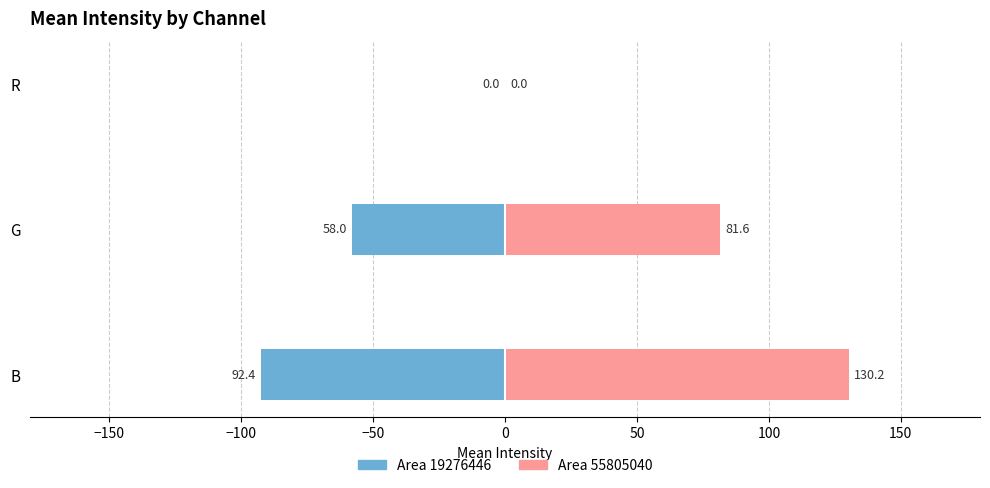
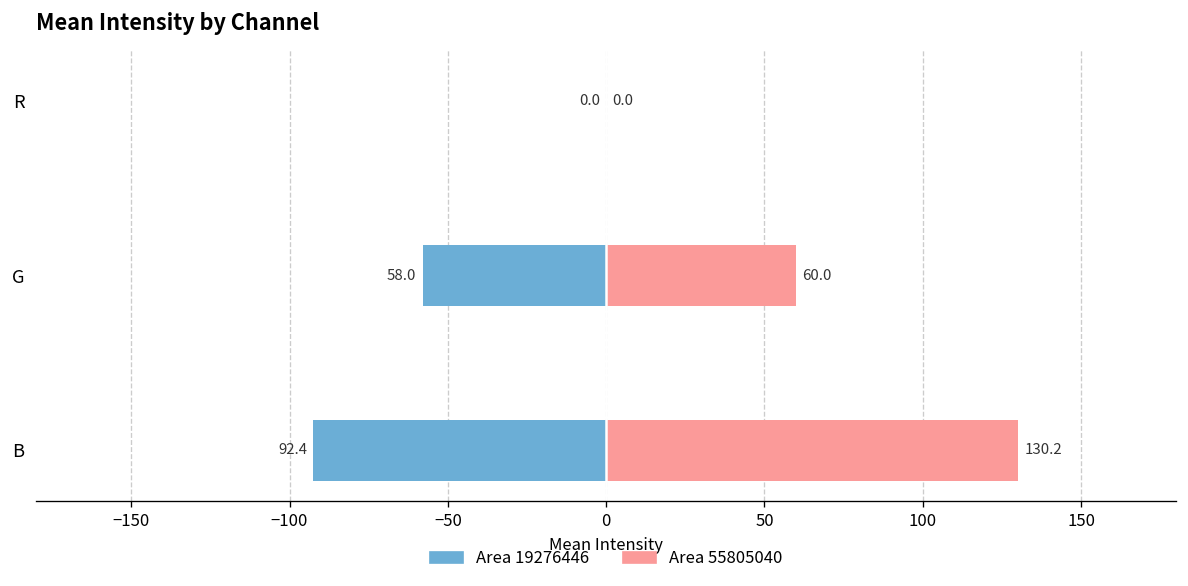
Area 55805040, G: 81.6 -> 60.0
